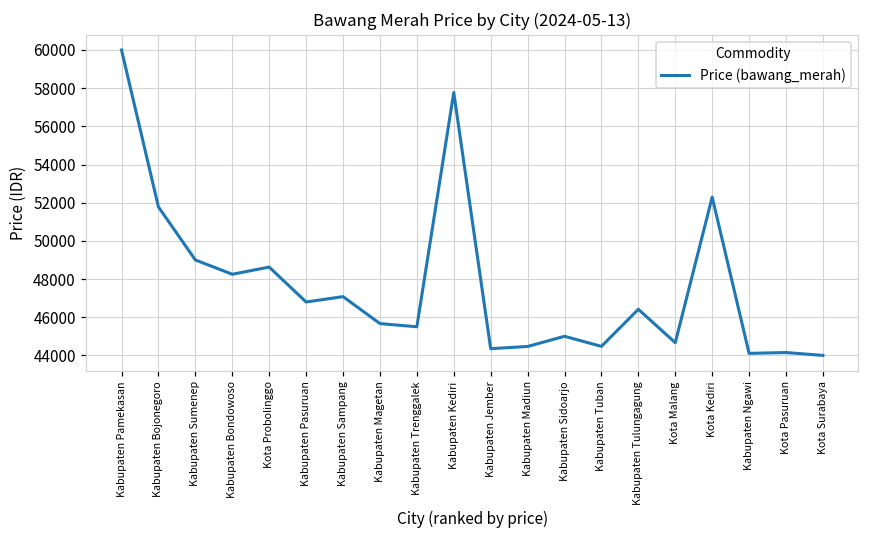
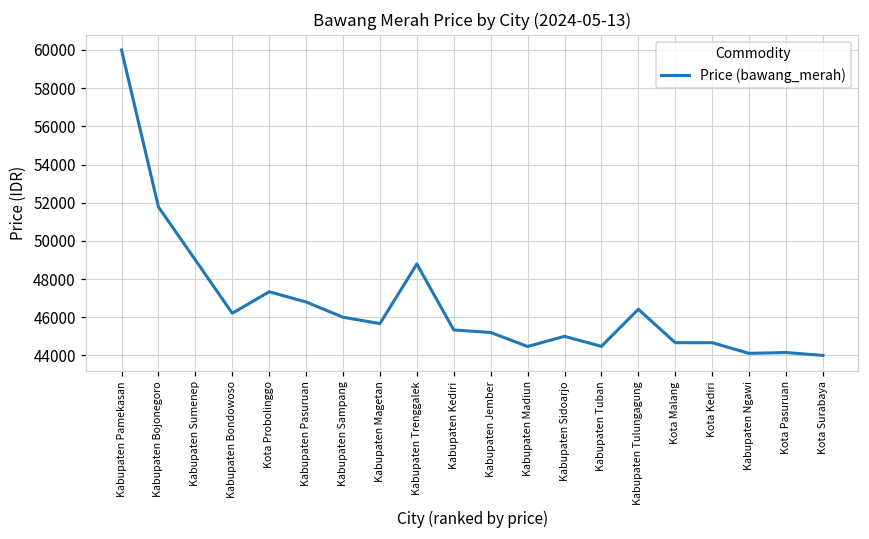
Kabupaten Bondowoso: 48300 -> 46200
Kota Probolinggo: 48600 -> 47300
Kabupaten Sampang: 47100 -> 46000
Kabupaten Trenggalek: 45500 -> 48800
Kabupaten Kediri: 57800 -> 45300
Kabupaten Jember: 44400 -> 45200
Kota Kediri: 52300 -> 44700
